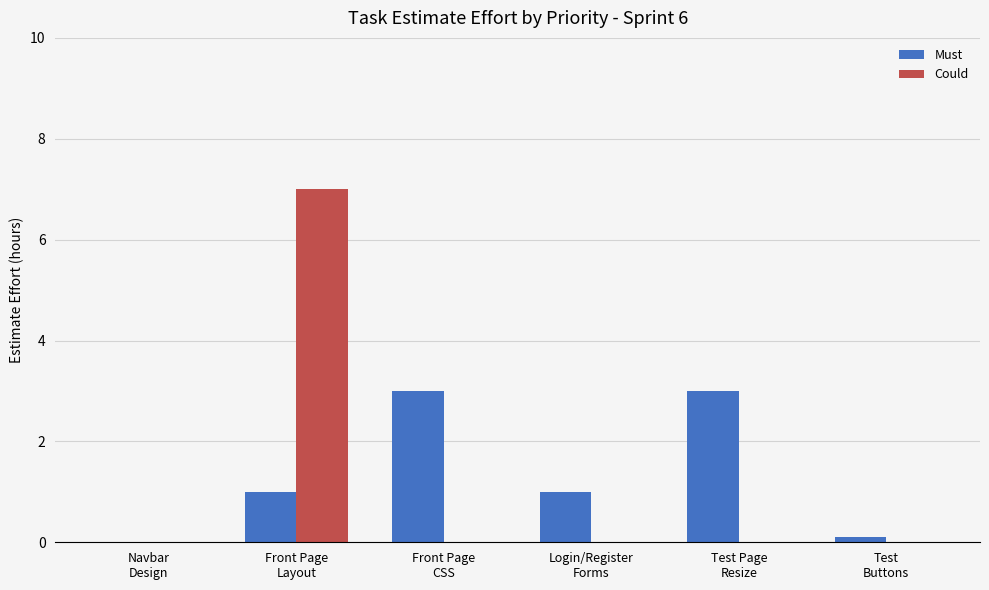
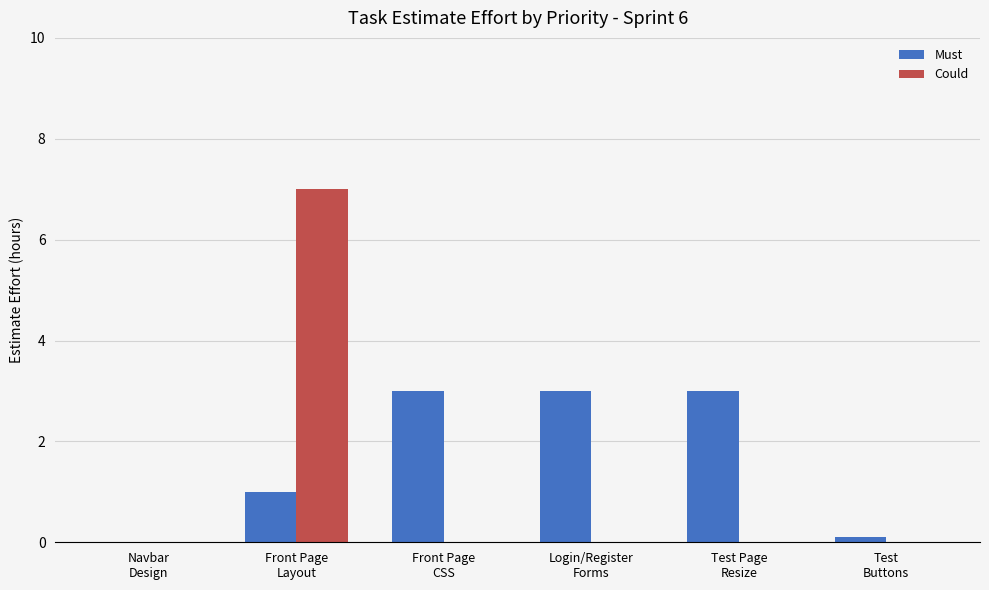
Must, Login/Register Forms: 1 -> 3
